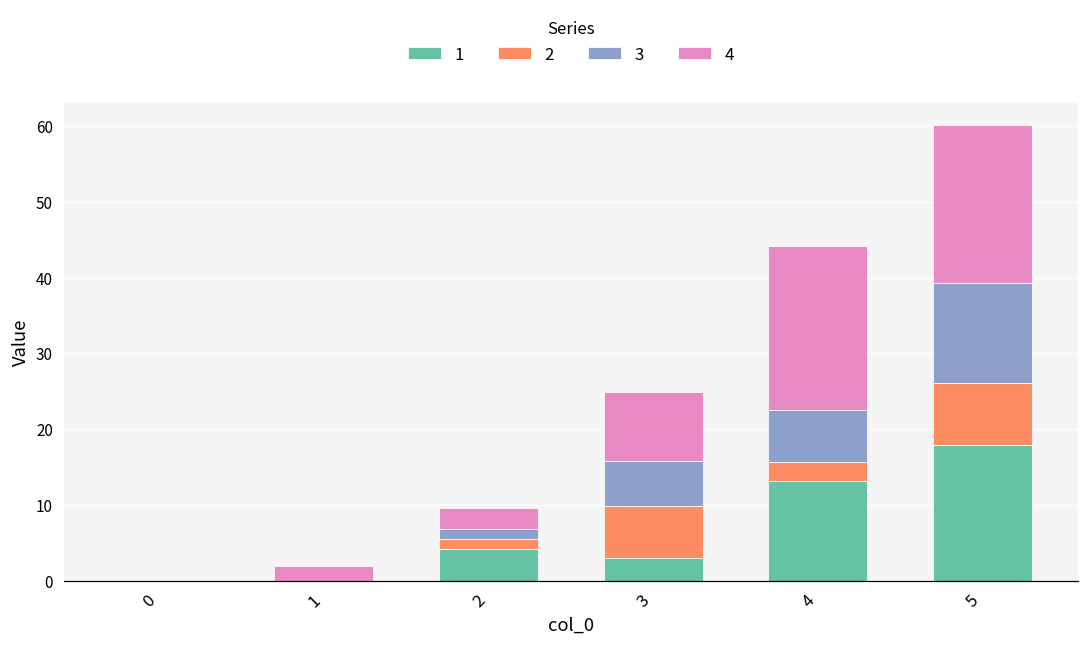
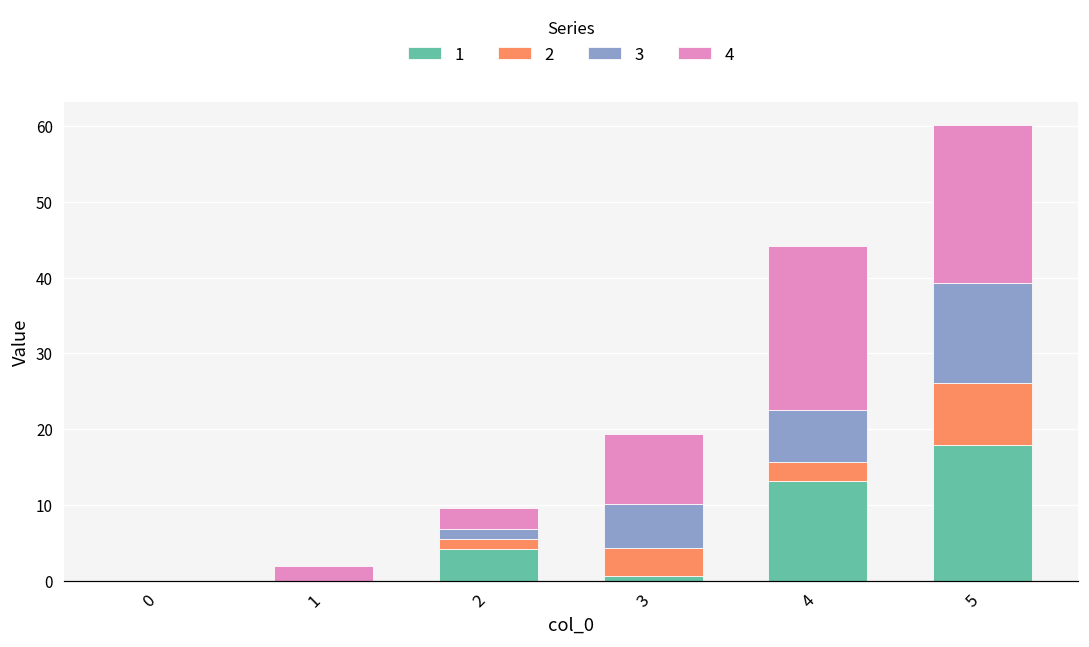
1, 3: 3 -> 1
2, 3: 7 -> 4
